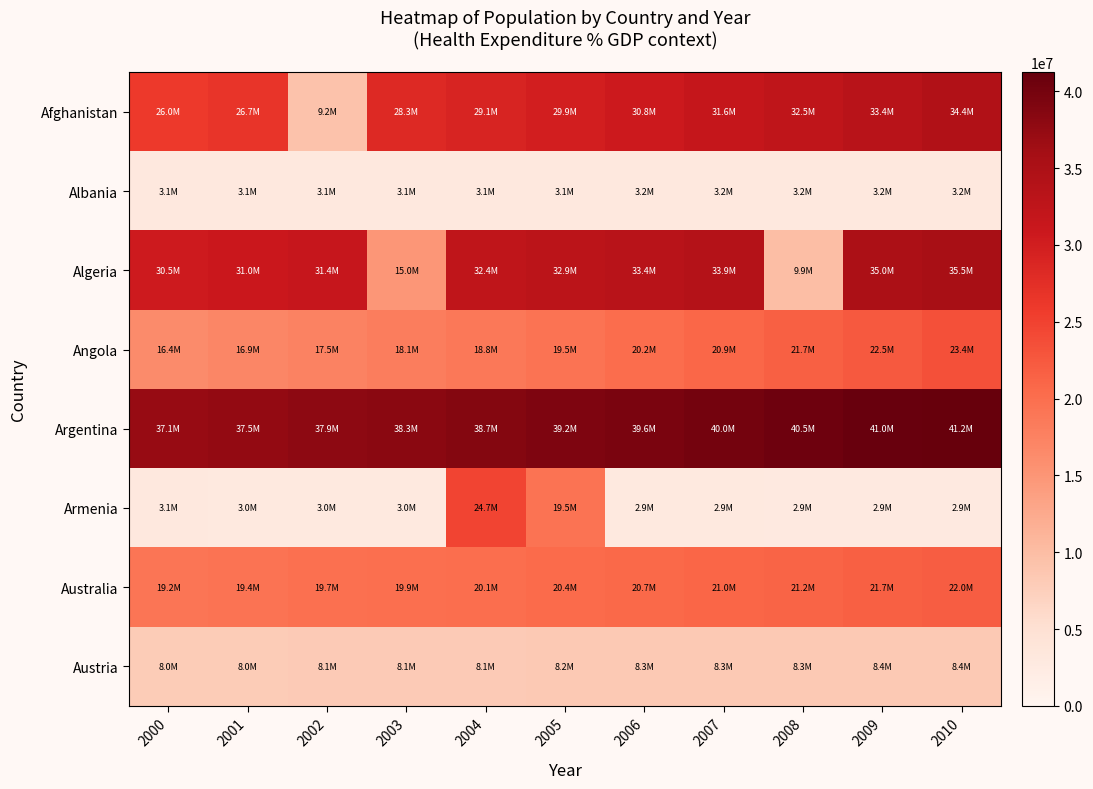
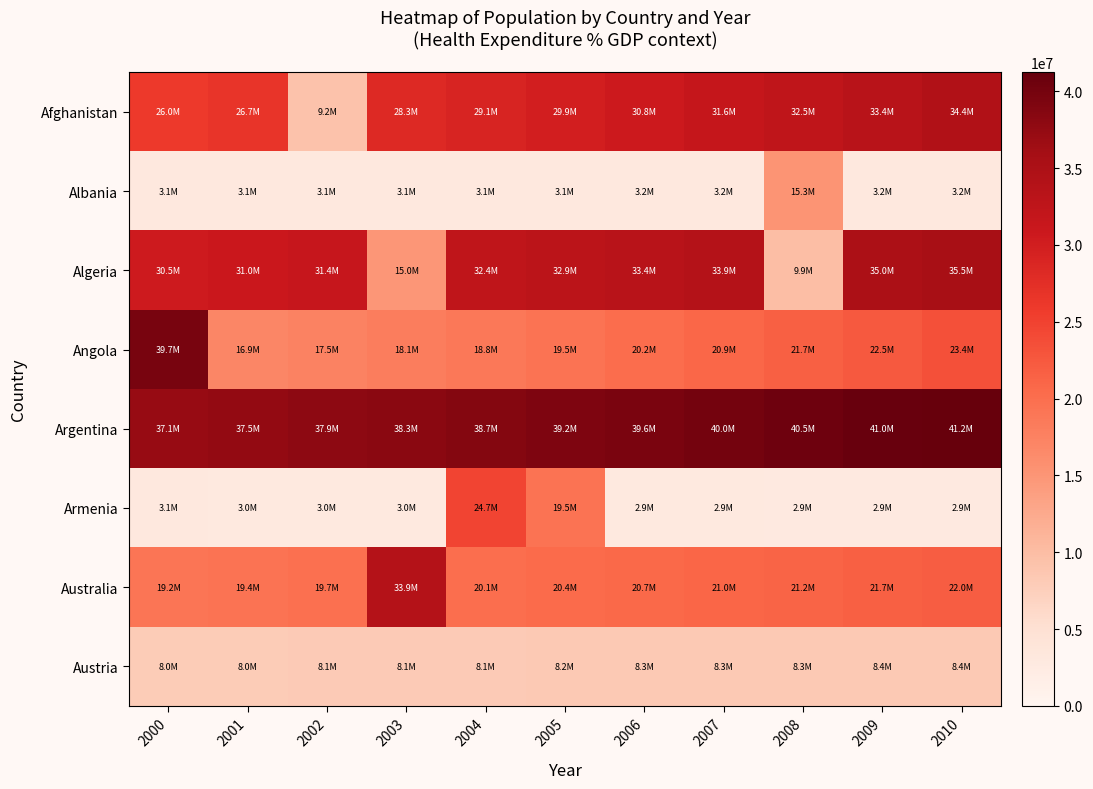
Albania, 2008: 3.2M -> 15.3M
Angola, 2000: 16.4M -> 39.7M
Australia, 2003: 19.9M -> 33.9M
